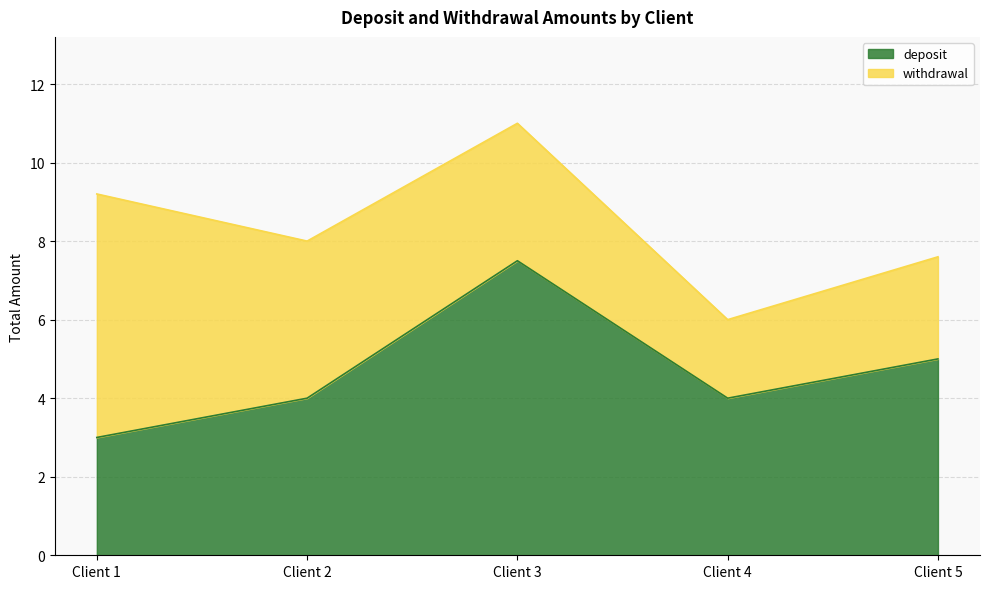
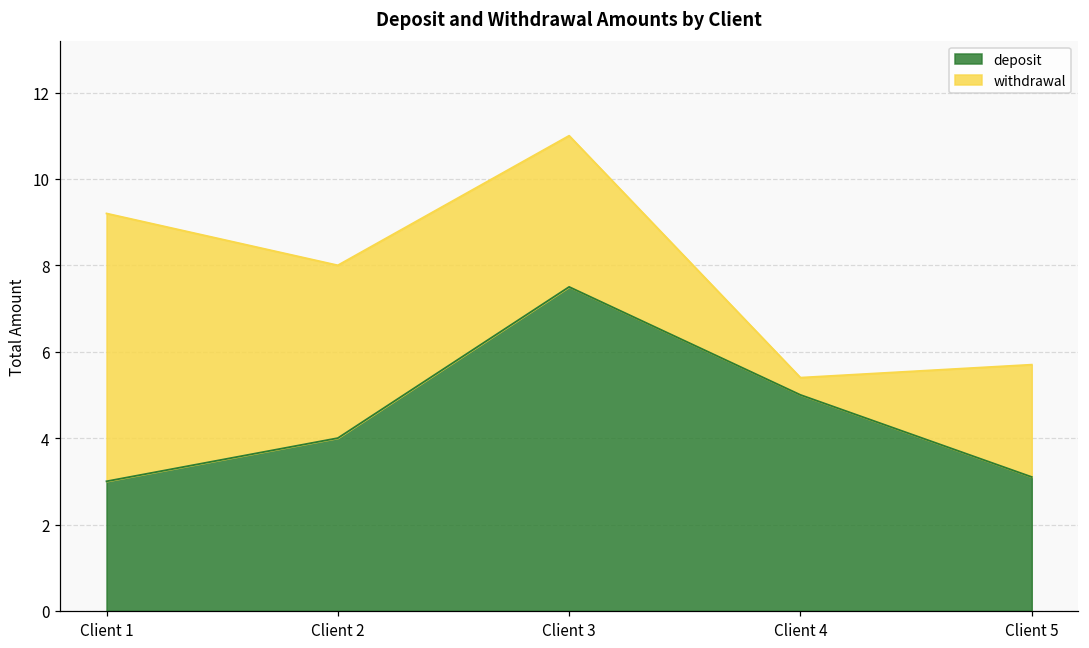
deposit, Client 4: 4 -> 5
withdrawal, Client 4: 2.0 -> 0.4
deposit, Client 5: 5.0 -> 3.1
